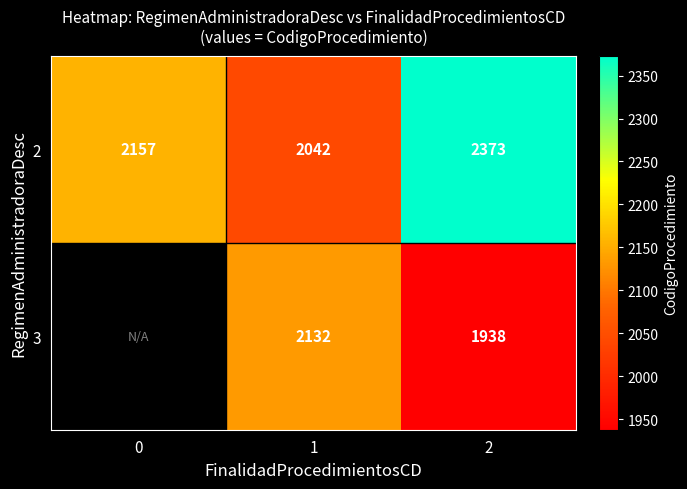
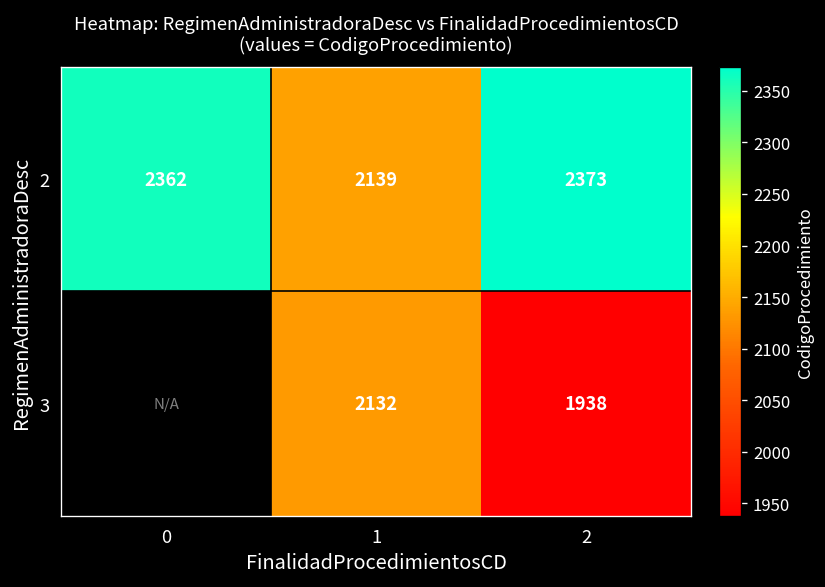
2, 0: 2157 -> 2362
2, 1: 2042 -> 2139
